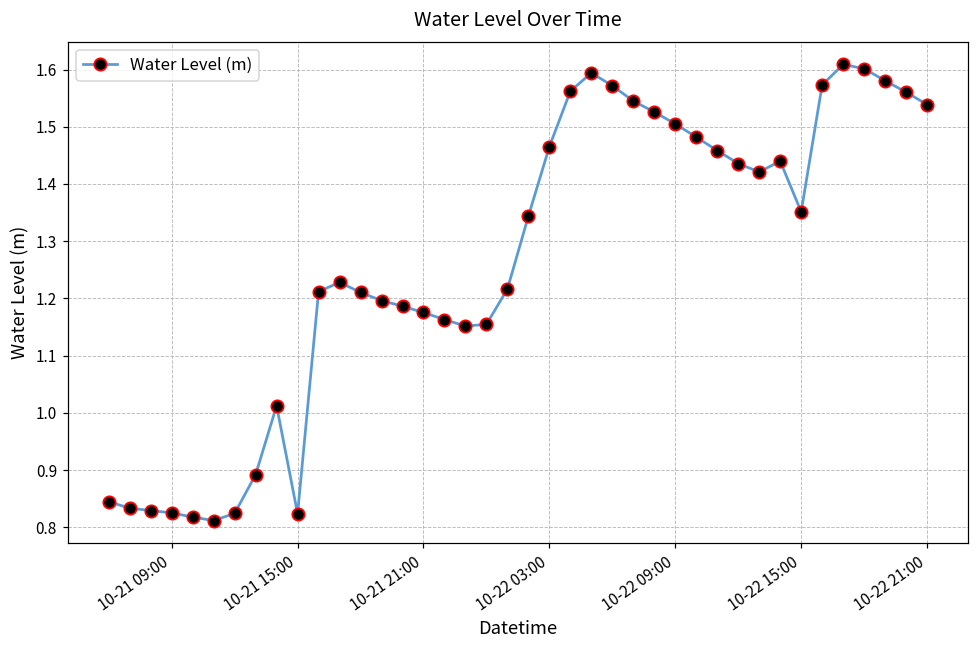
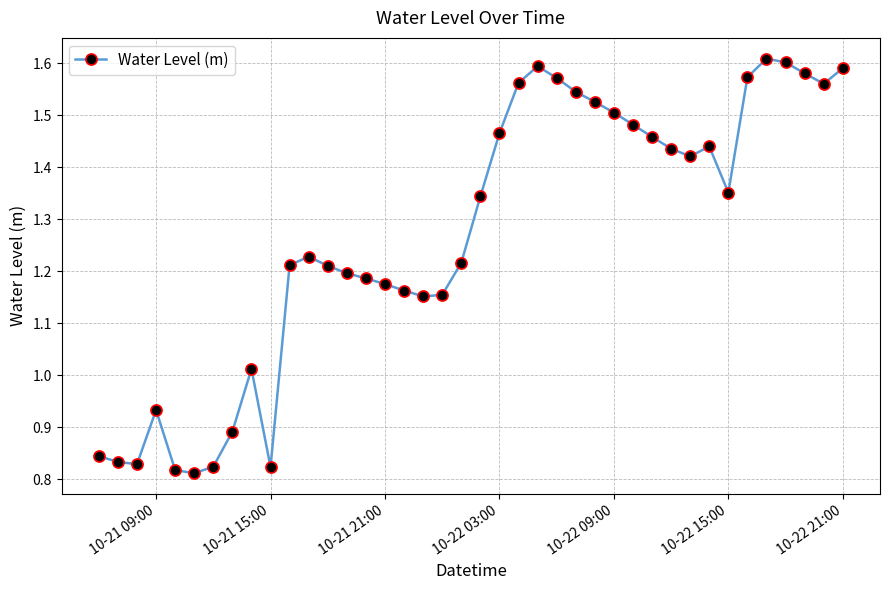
10-21 09:00: 0.83 -> 0.93
10-22 21:00: 1.54 -> 1.59
